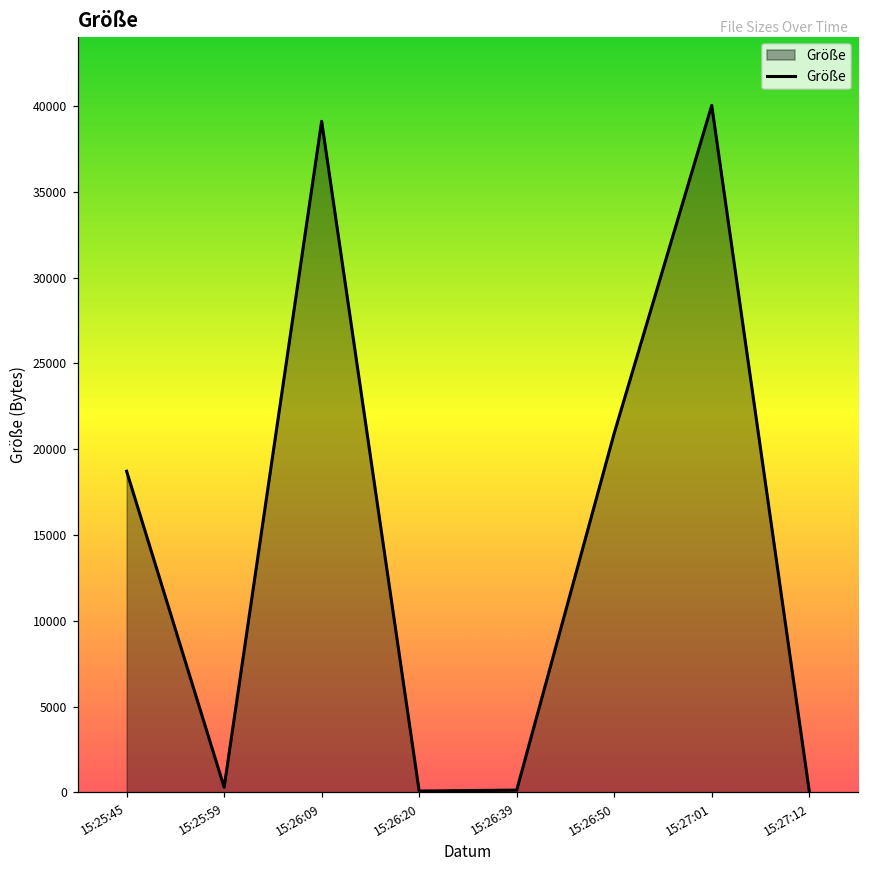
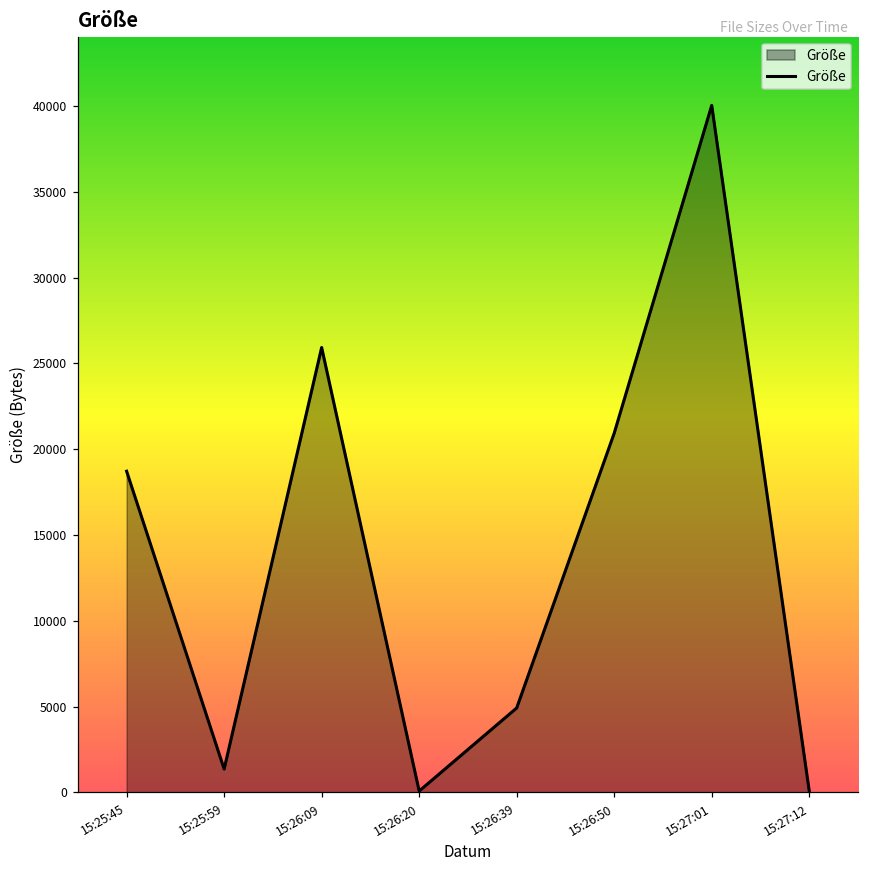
15:25:59: 300 -> 1400
15:26:09: 39100 -> 25900
15:26:39: 100 -> 4900
